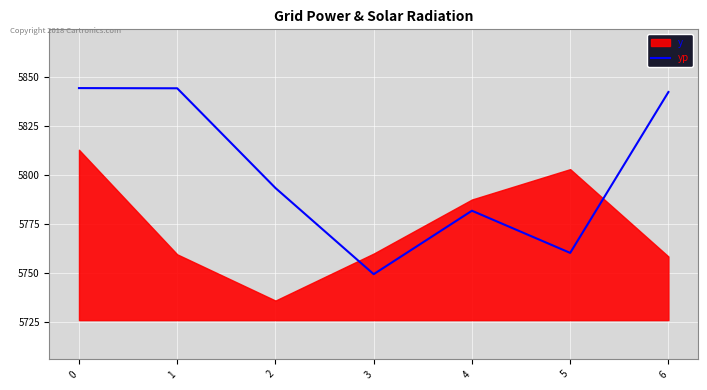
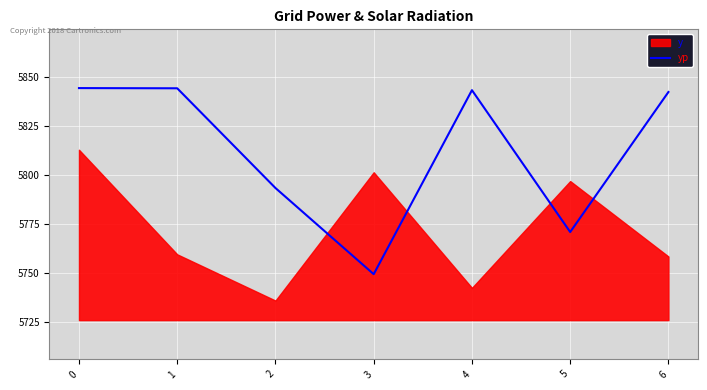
y, 3: 5760 -> 5802
yp, 4: 5782 -> 5843
y, 4: 5788 -> 5743
yp, 5: 5760 -> 5771
y, 5: 5803 -> 5797
